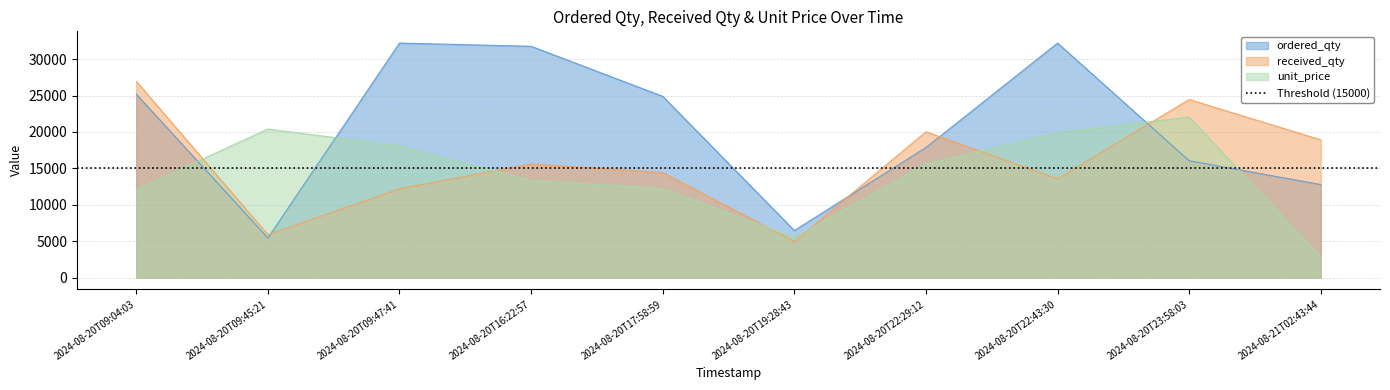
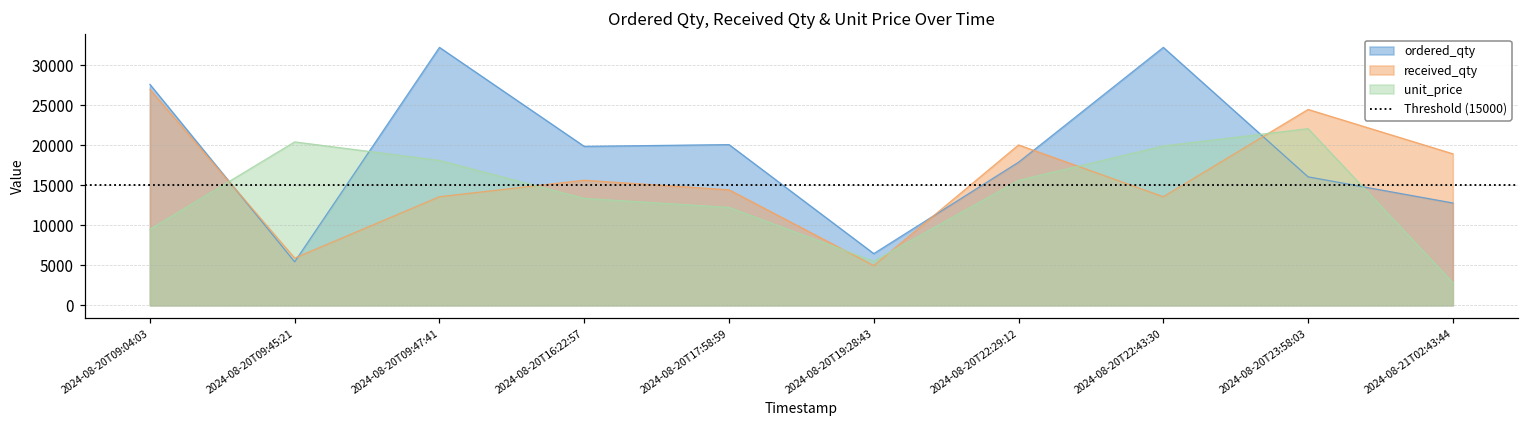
ordered_qty, 2024-08-20T09:04:03: 25000 -> 28000
unit_price, 2024-08-20T09:04:03: 12000 -> 9000
received_qty, 2024-08-20T09:47:41: 12000 -> 14000
ordered_qty, 2024-08-20T16:22:57: 32000 -> 20000
ordered_qty, 2024-08-20T17:58:59: 25000 -> 20000
